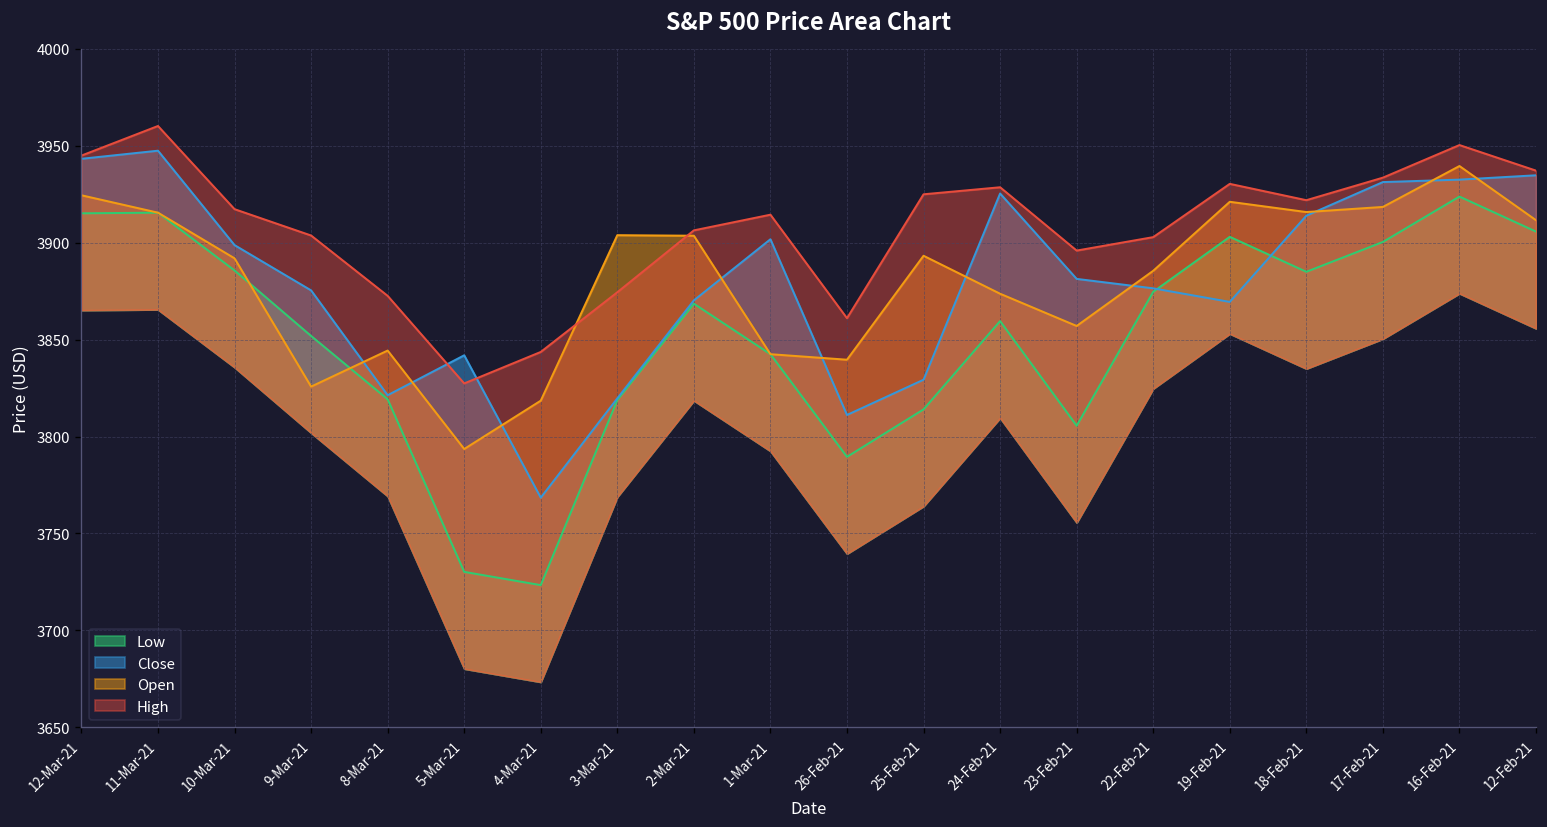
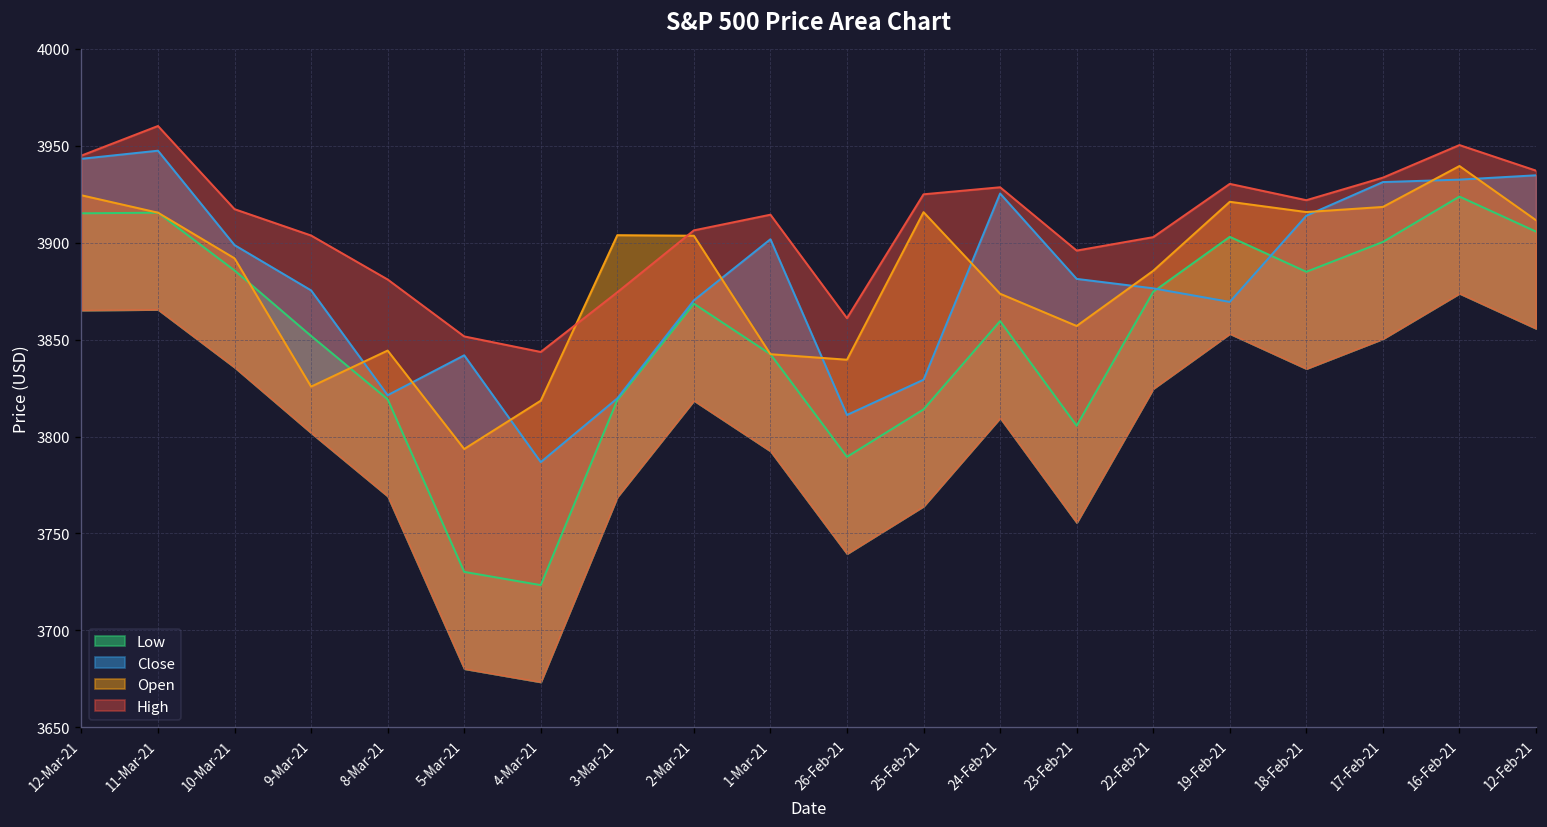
High, 8-Mar-21: 3873 -> 3881
High, 5-Mar-21: 3827 -> 3852
Close, 4-Mar-21: 3768 -> 3787
Open, 25-Feb-21: 3893 -> 3916
